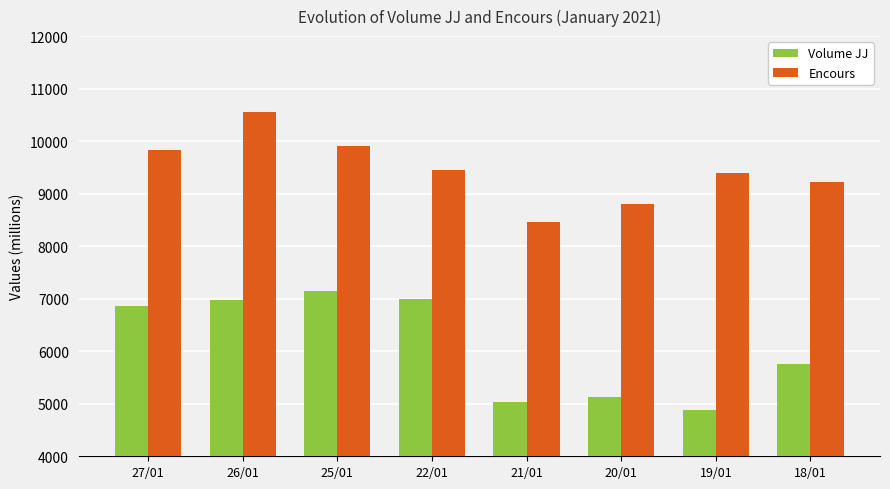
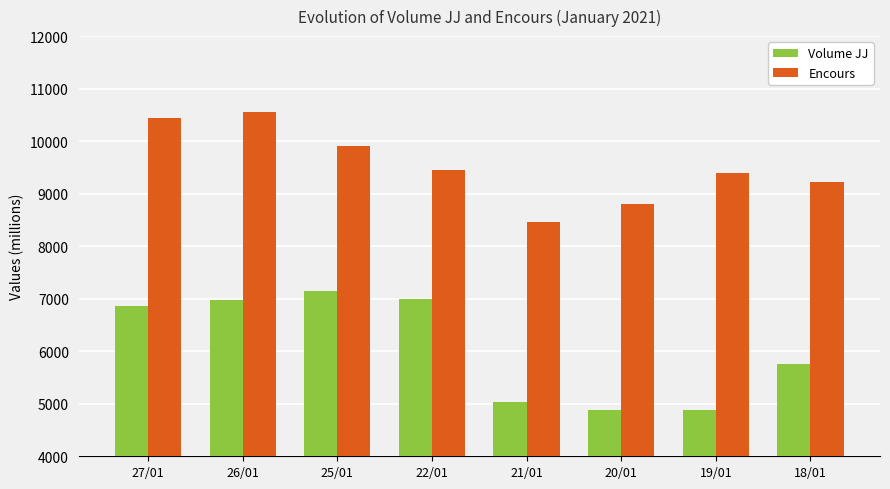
Encours, 27/01: 9800 -> 10400
Volume JJ, 20/01: 5100 -> 4900
